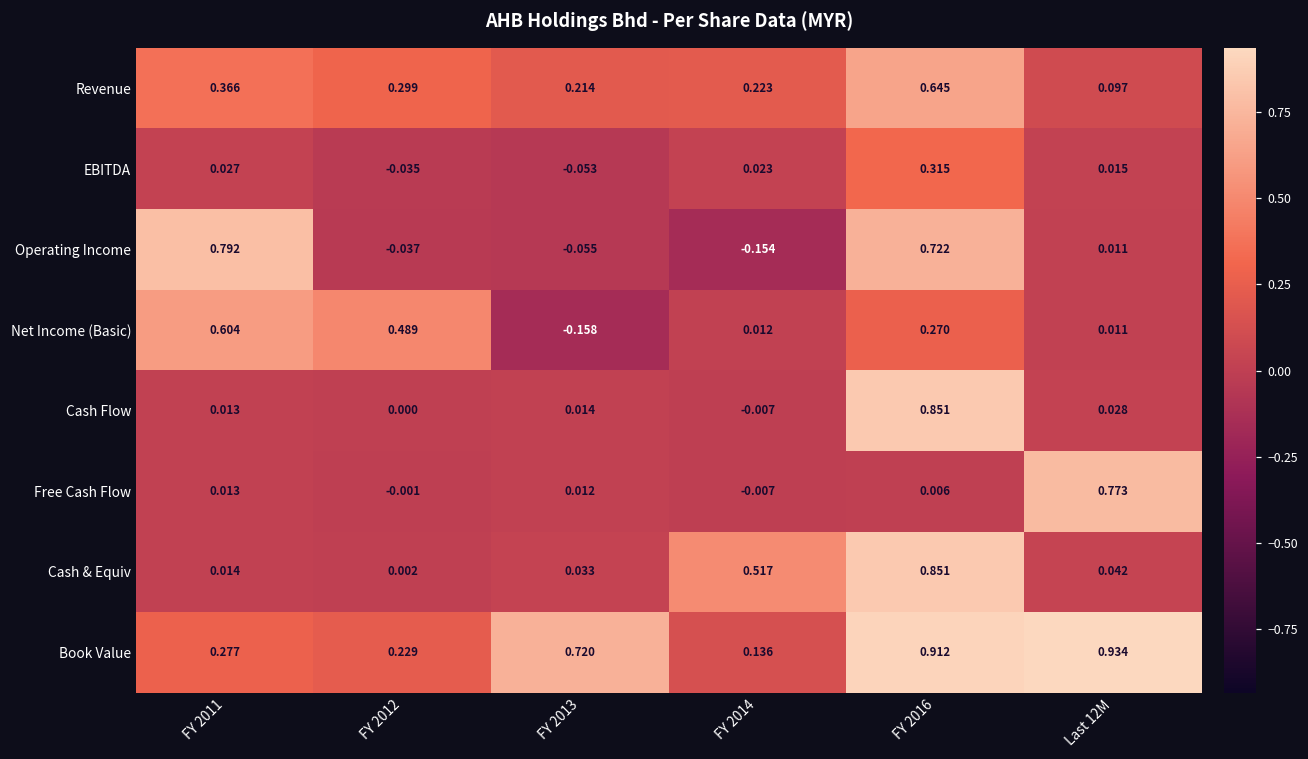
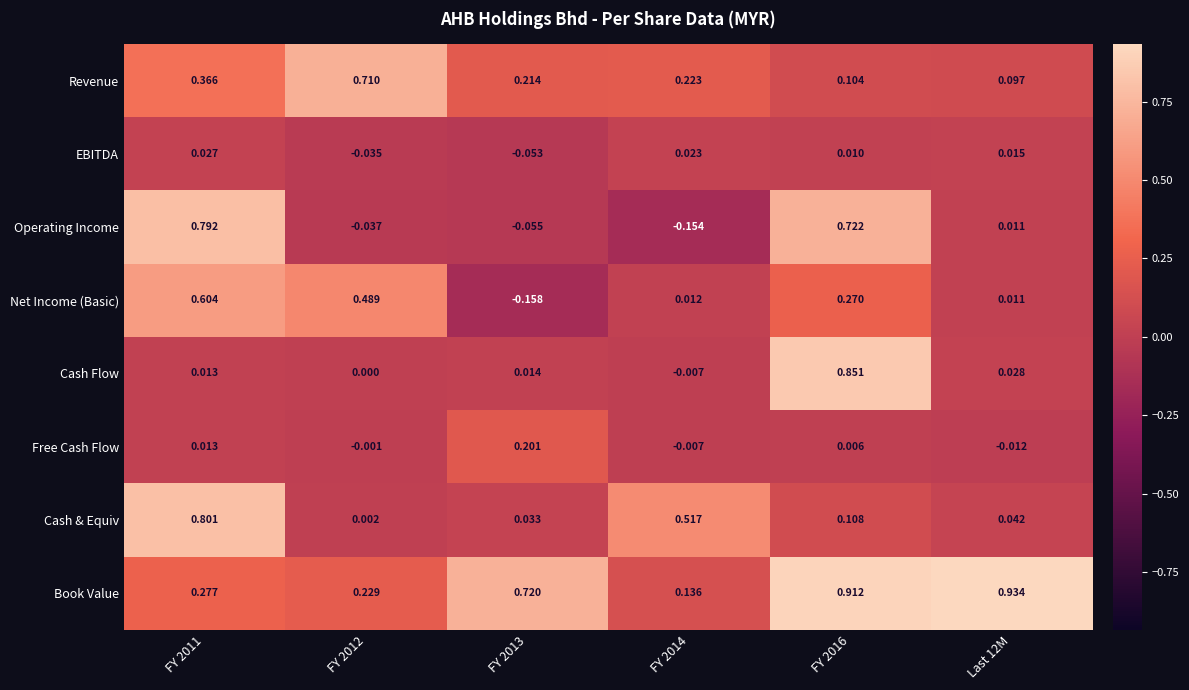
Revenue, FY 2012: 0.299 -> 0.710
Revenue, FY 2016: 0.645 -> 0.104
EBITDA, FY 2016: 0.315 -> 0.010
Free Cash Flow, FY 2013: 0.012 -> 0.201
Free Cash Flow, Last 12M: 0.773 -> -0.012
Cash & Equiv, FY 2011: 0.014 -> 0.801
Cash & Equiv, FY 2016: 0.851 -> 0.108
